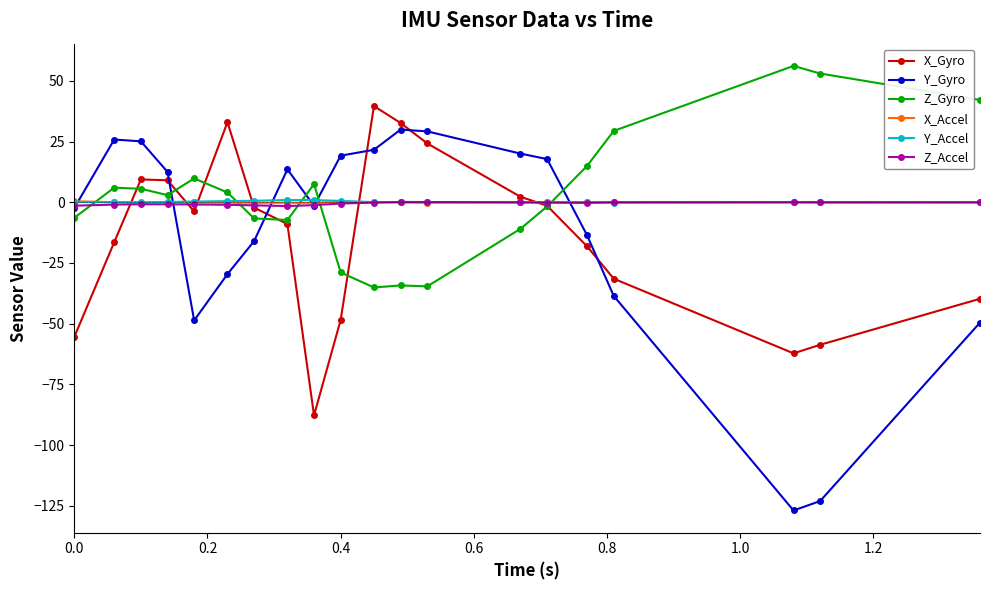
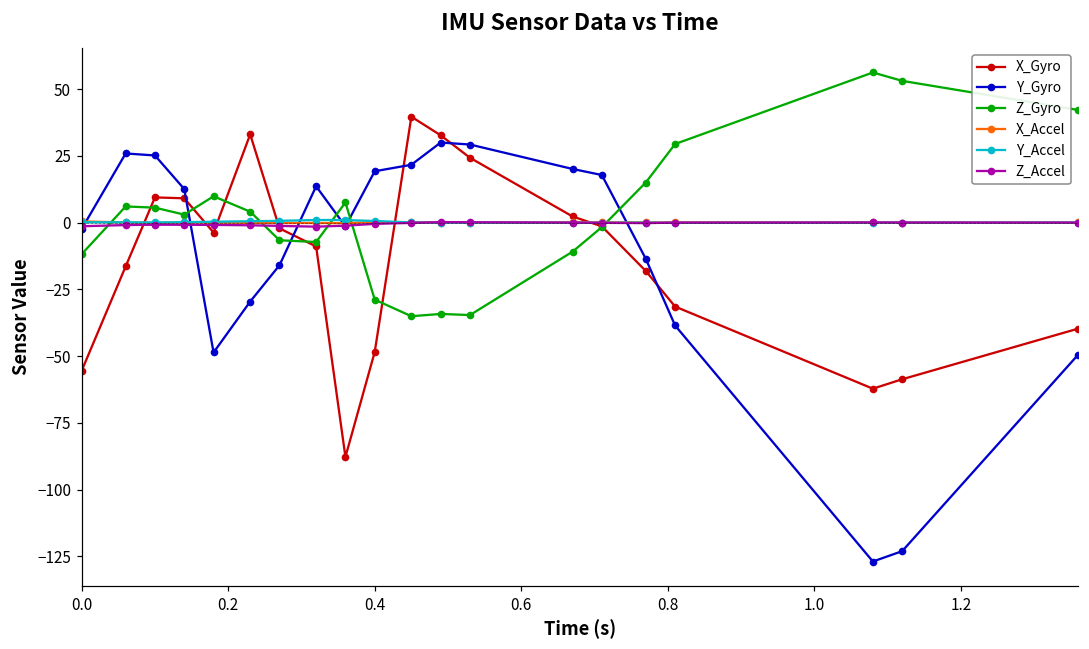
Z_Gyro, 0.0: -6 -> -12
